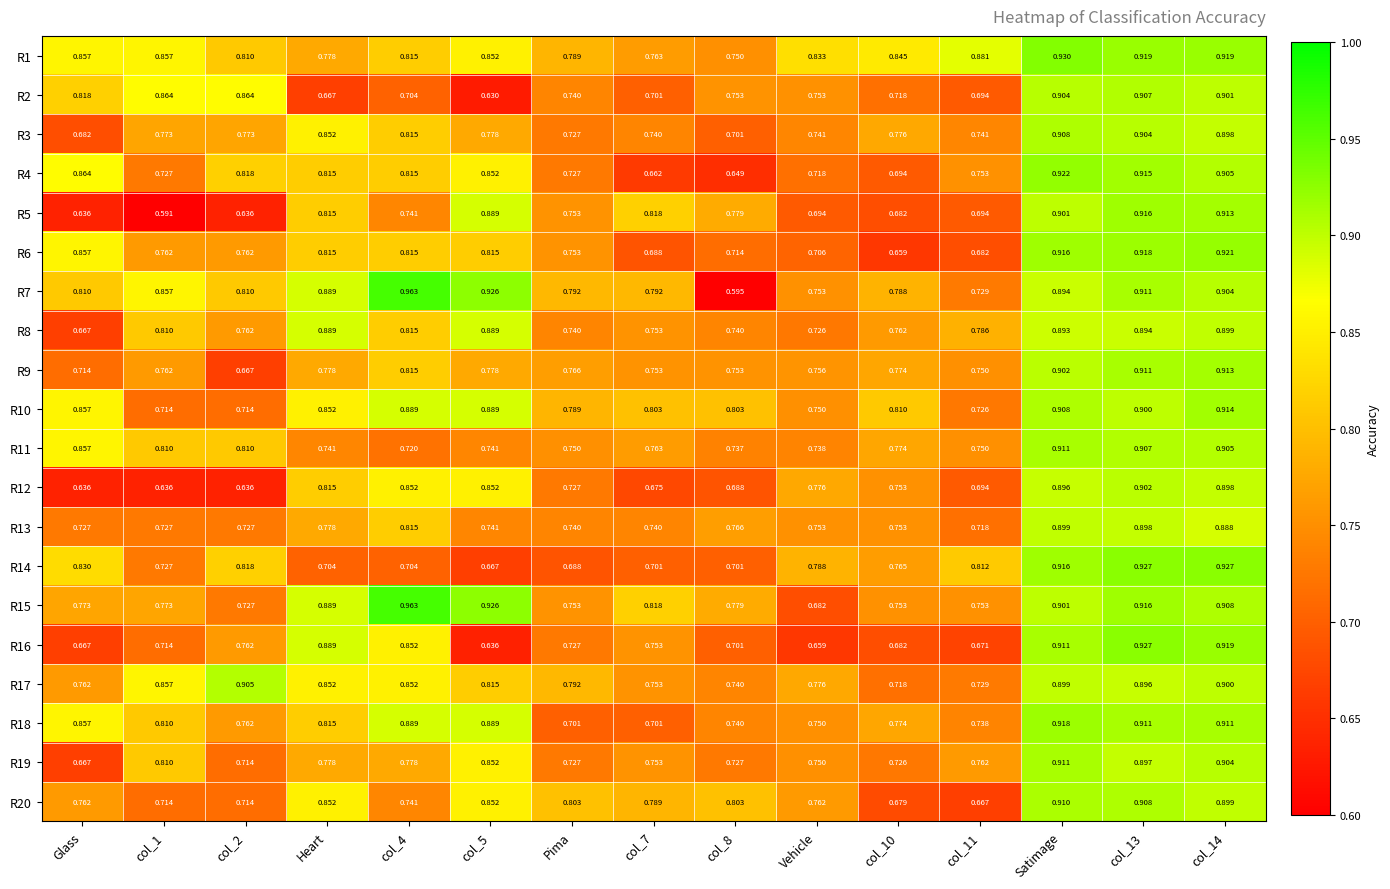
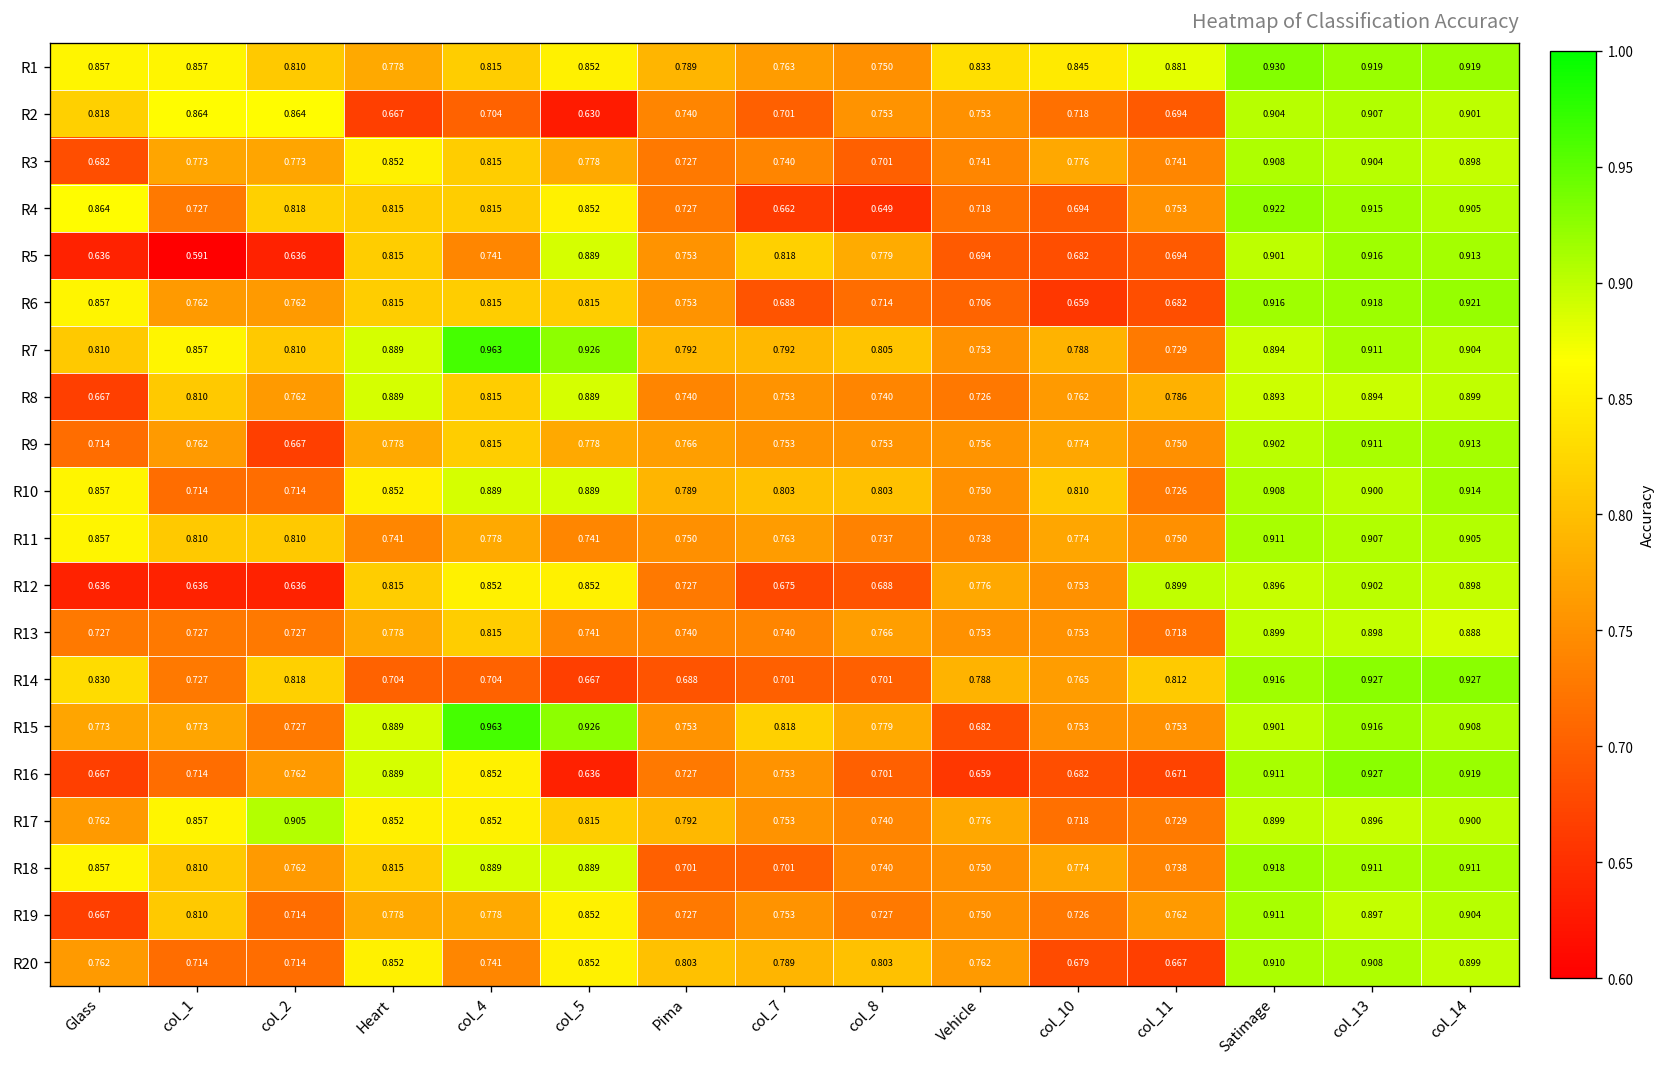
R7, col_8: 0.595 -> 0.805
R11, col_4: 0.720 -> 0.778
R12, col_11: 0.694 -> 0.899
